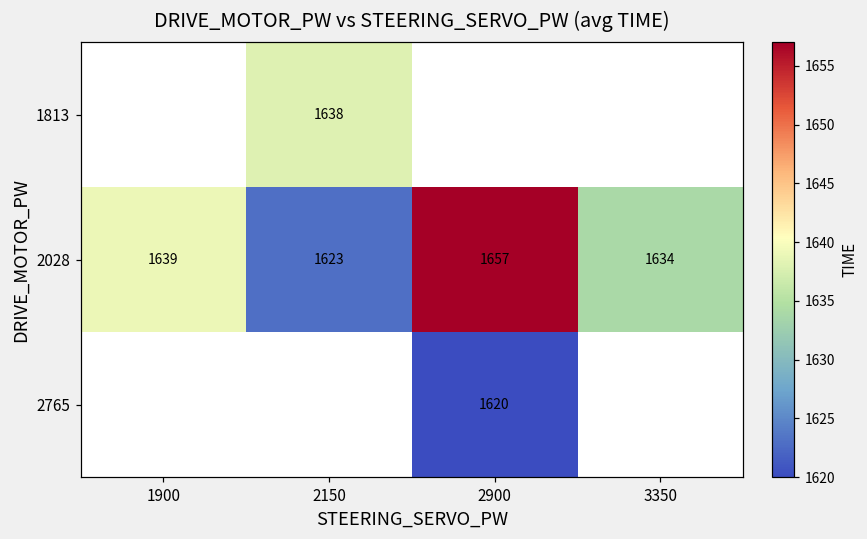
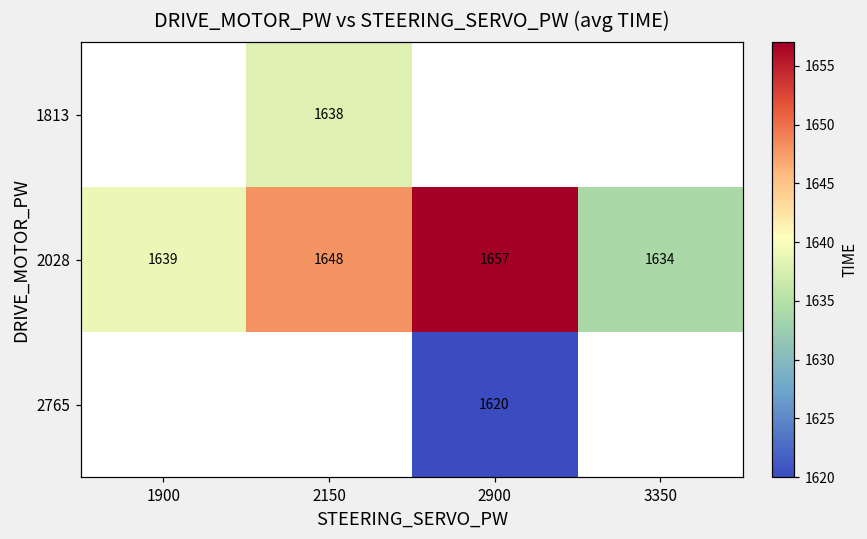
2028, 2150: 1623 -> 1648
